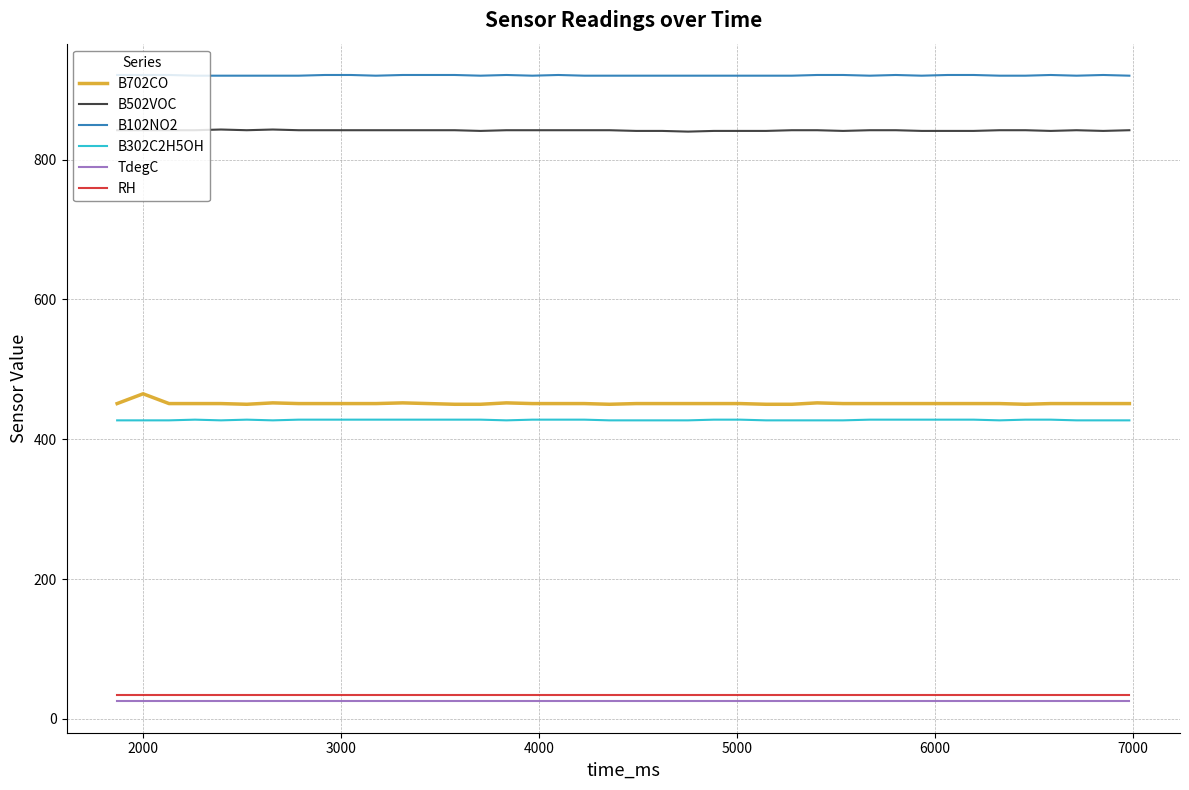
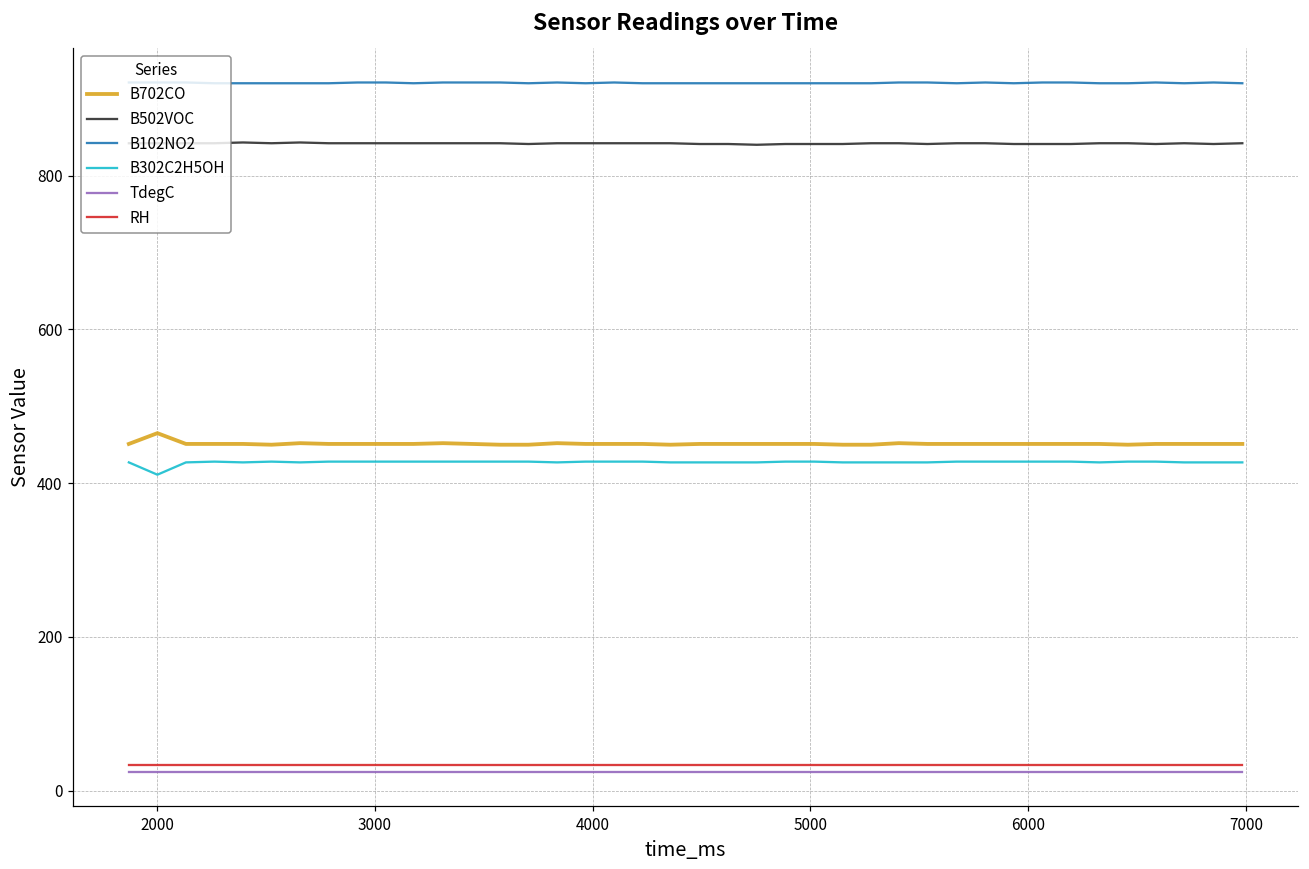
B302C2H5OH, 2000: 430 -> 410
